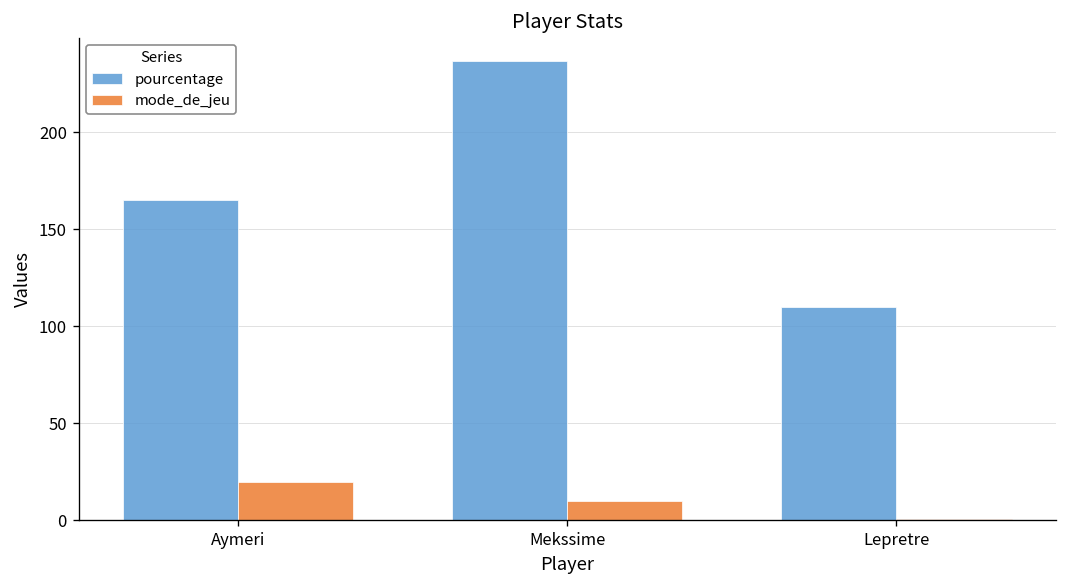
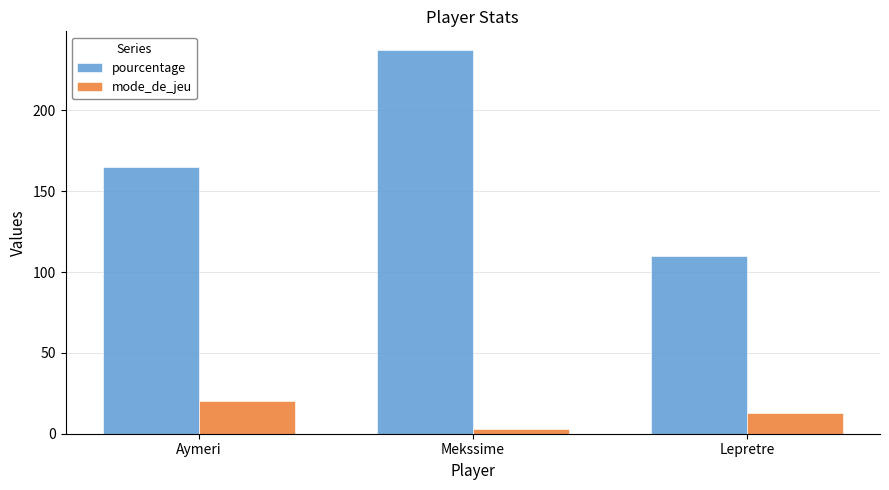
mode_de_jeu, Mekssime: 10 -> 3
mode_de_jeu, Lepretre: 1 -> 13
